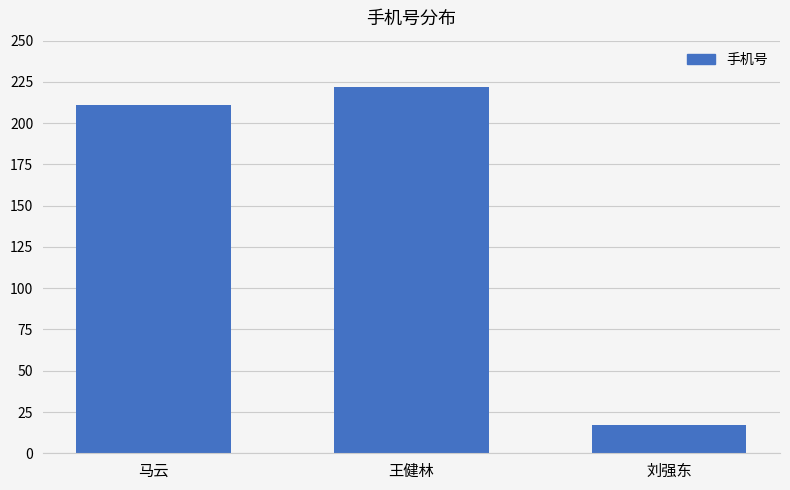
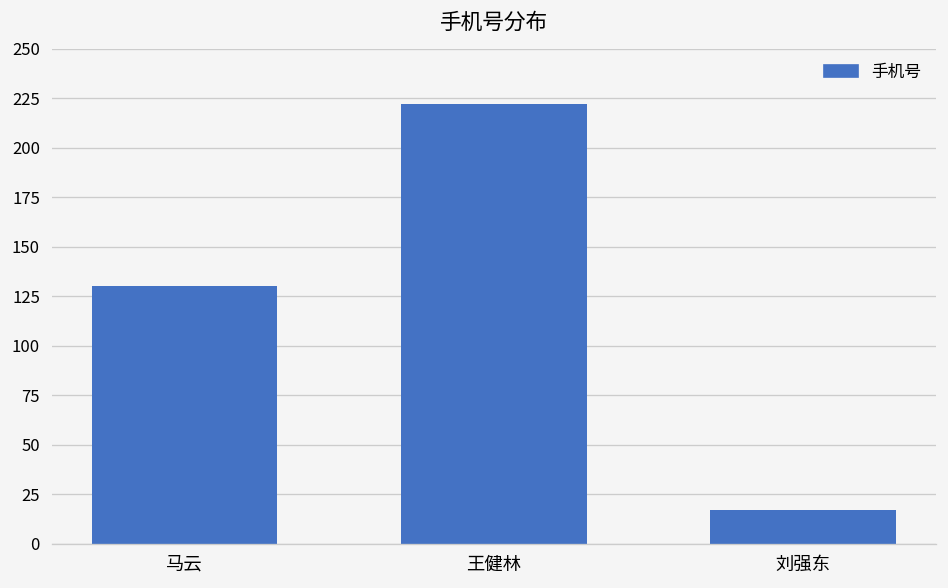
马云: 211 -> 130
